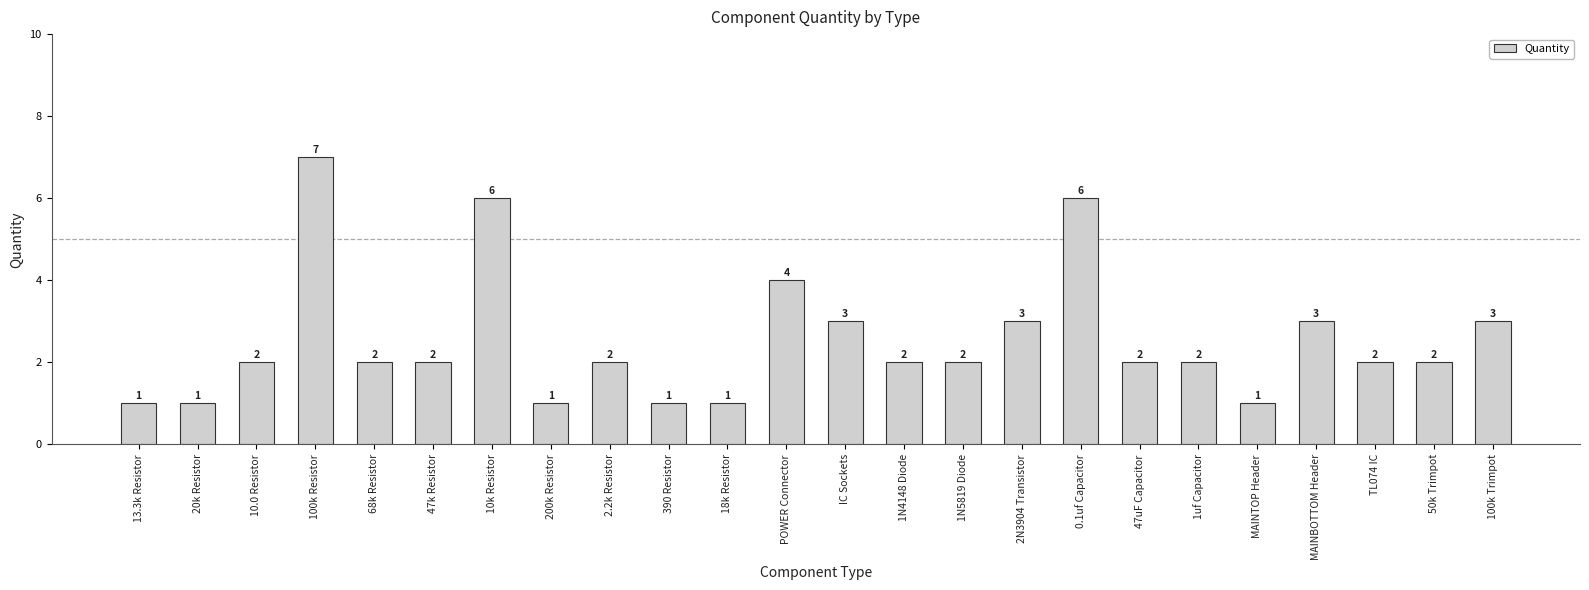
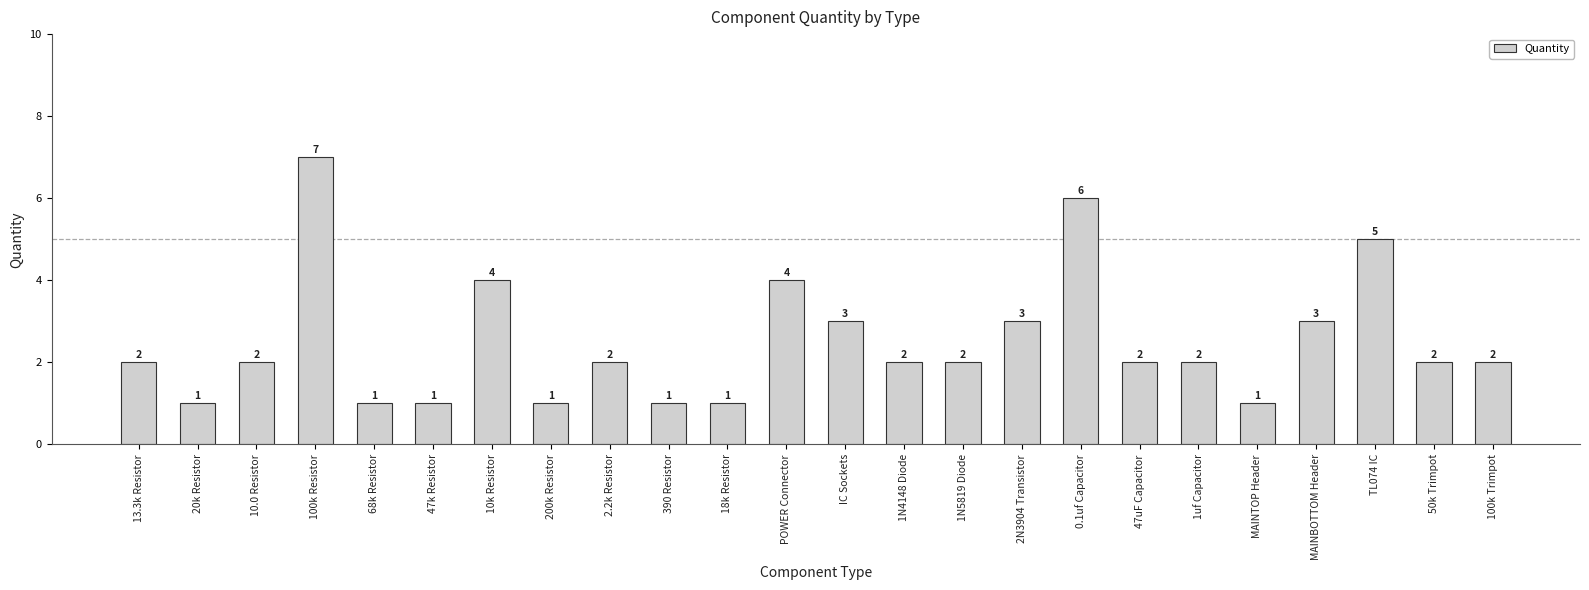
13.3k Resistor: 1 -> 2
68k Resistor: 2 -> 1
47k Resistor: 2 -> 1
10k Resistor: 6 -> 4
TL074 IC: 2 -> 5
100k Trimpot: 3 -> 2
